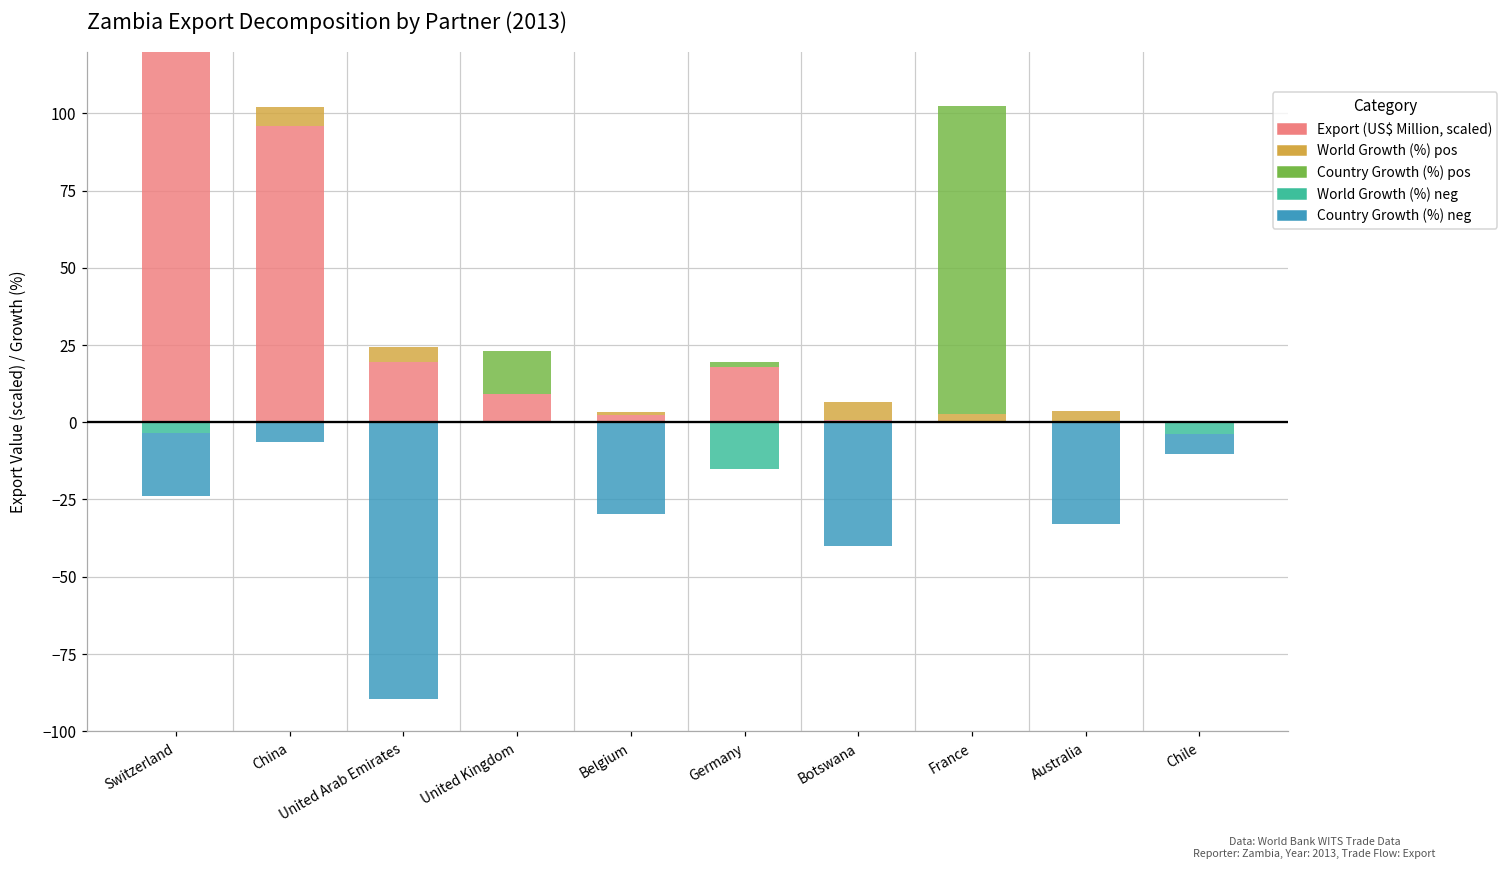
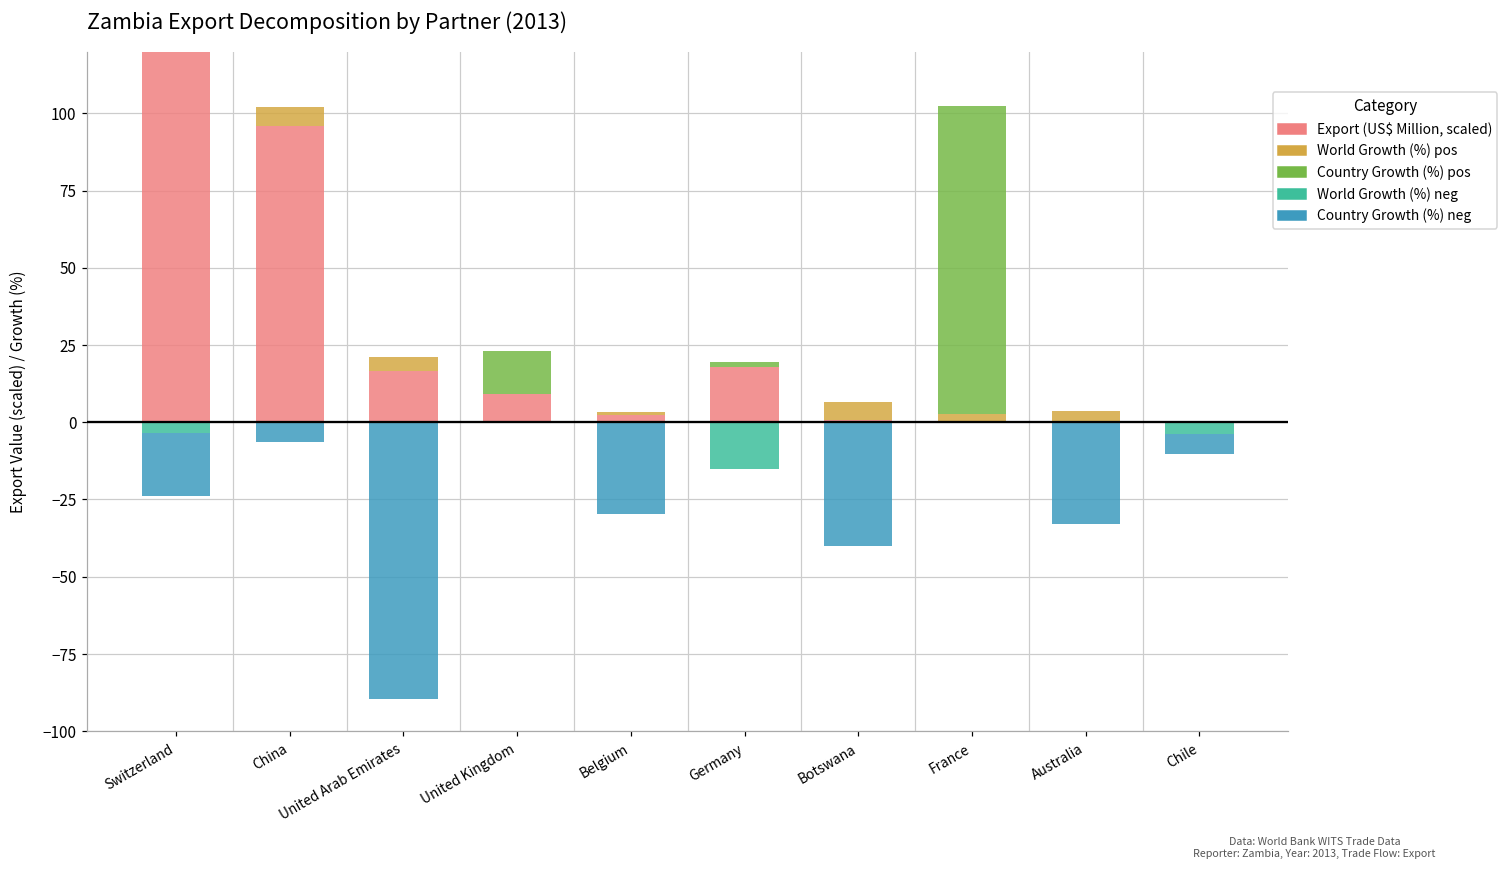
Export (US$ Million, scaled), United Arab Emirates: 20 -> 17
